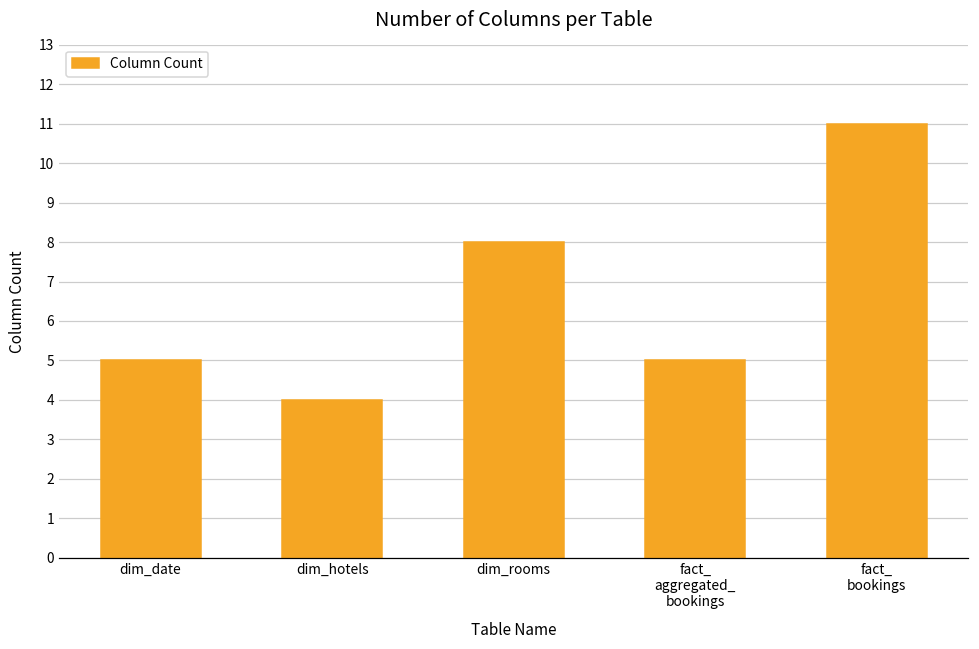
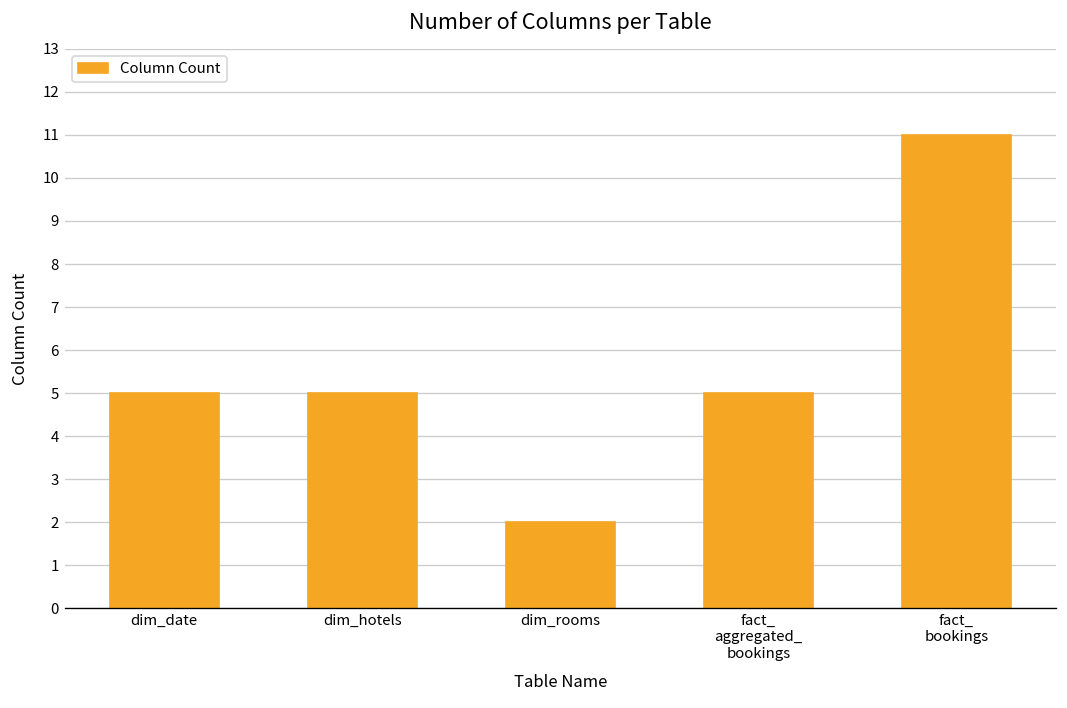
dim_hotels: 4 -> 5
dim_rooms: 8 -> 2
